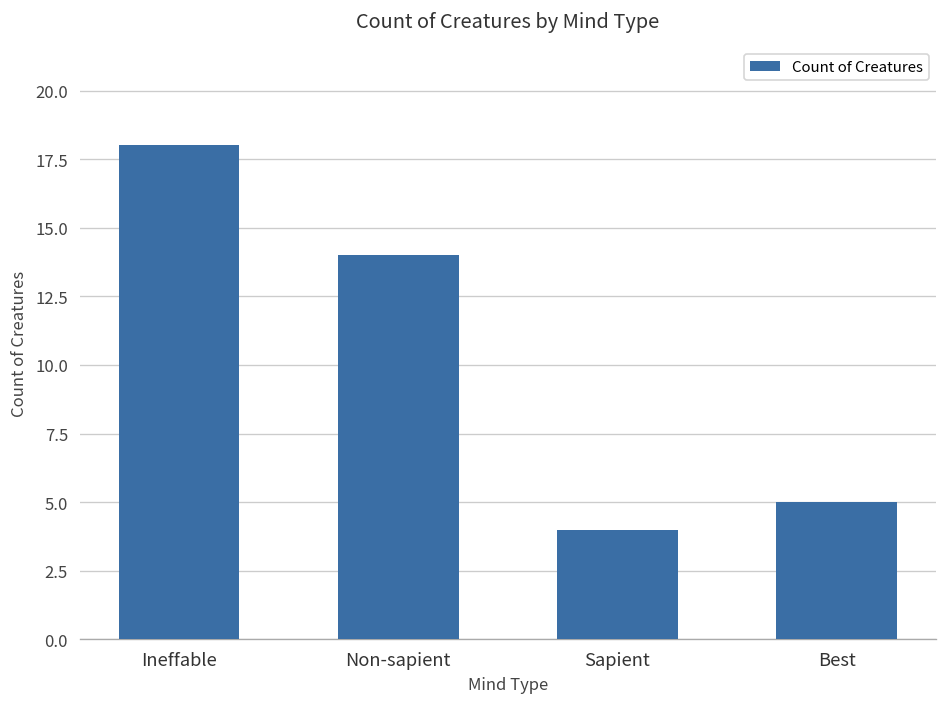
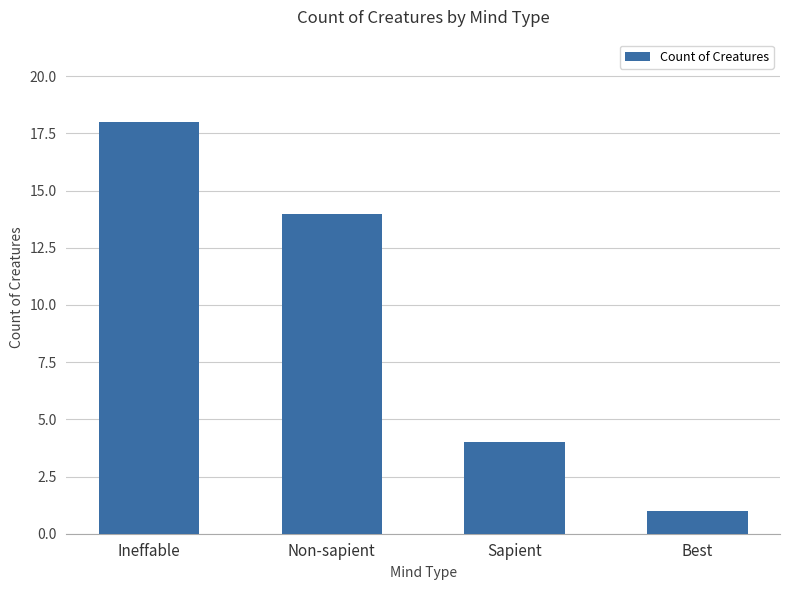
Best: 5 -> 1
